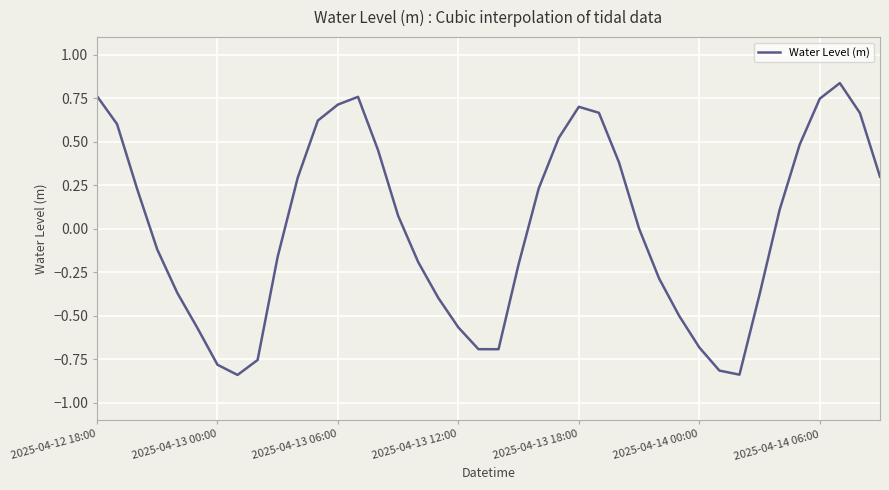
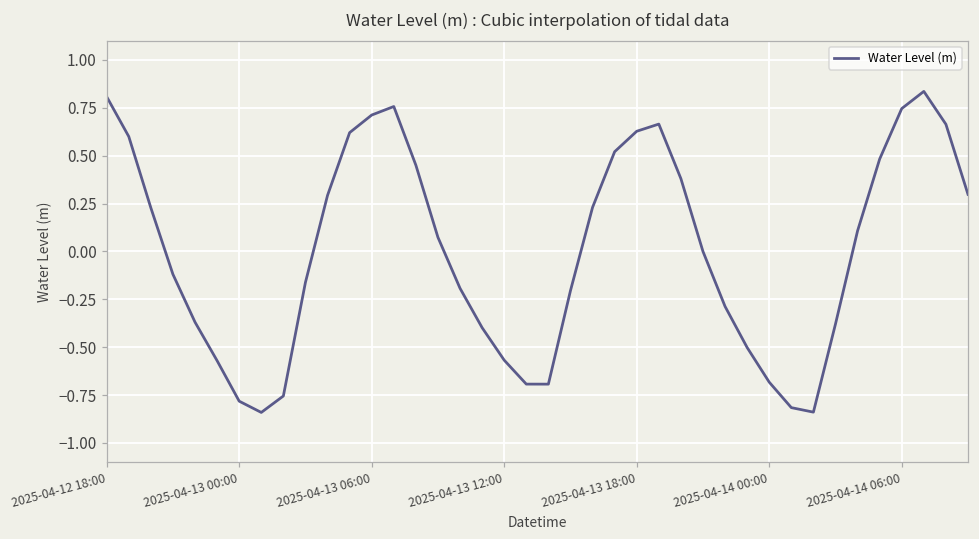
2025-04-12 18:00: 0.76 -> 0.81
2025-04-13 18:00: 0.70 -> 0.63
